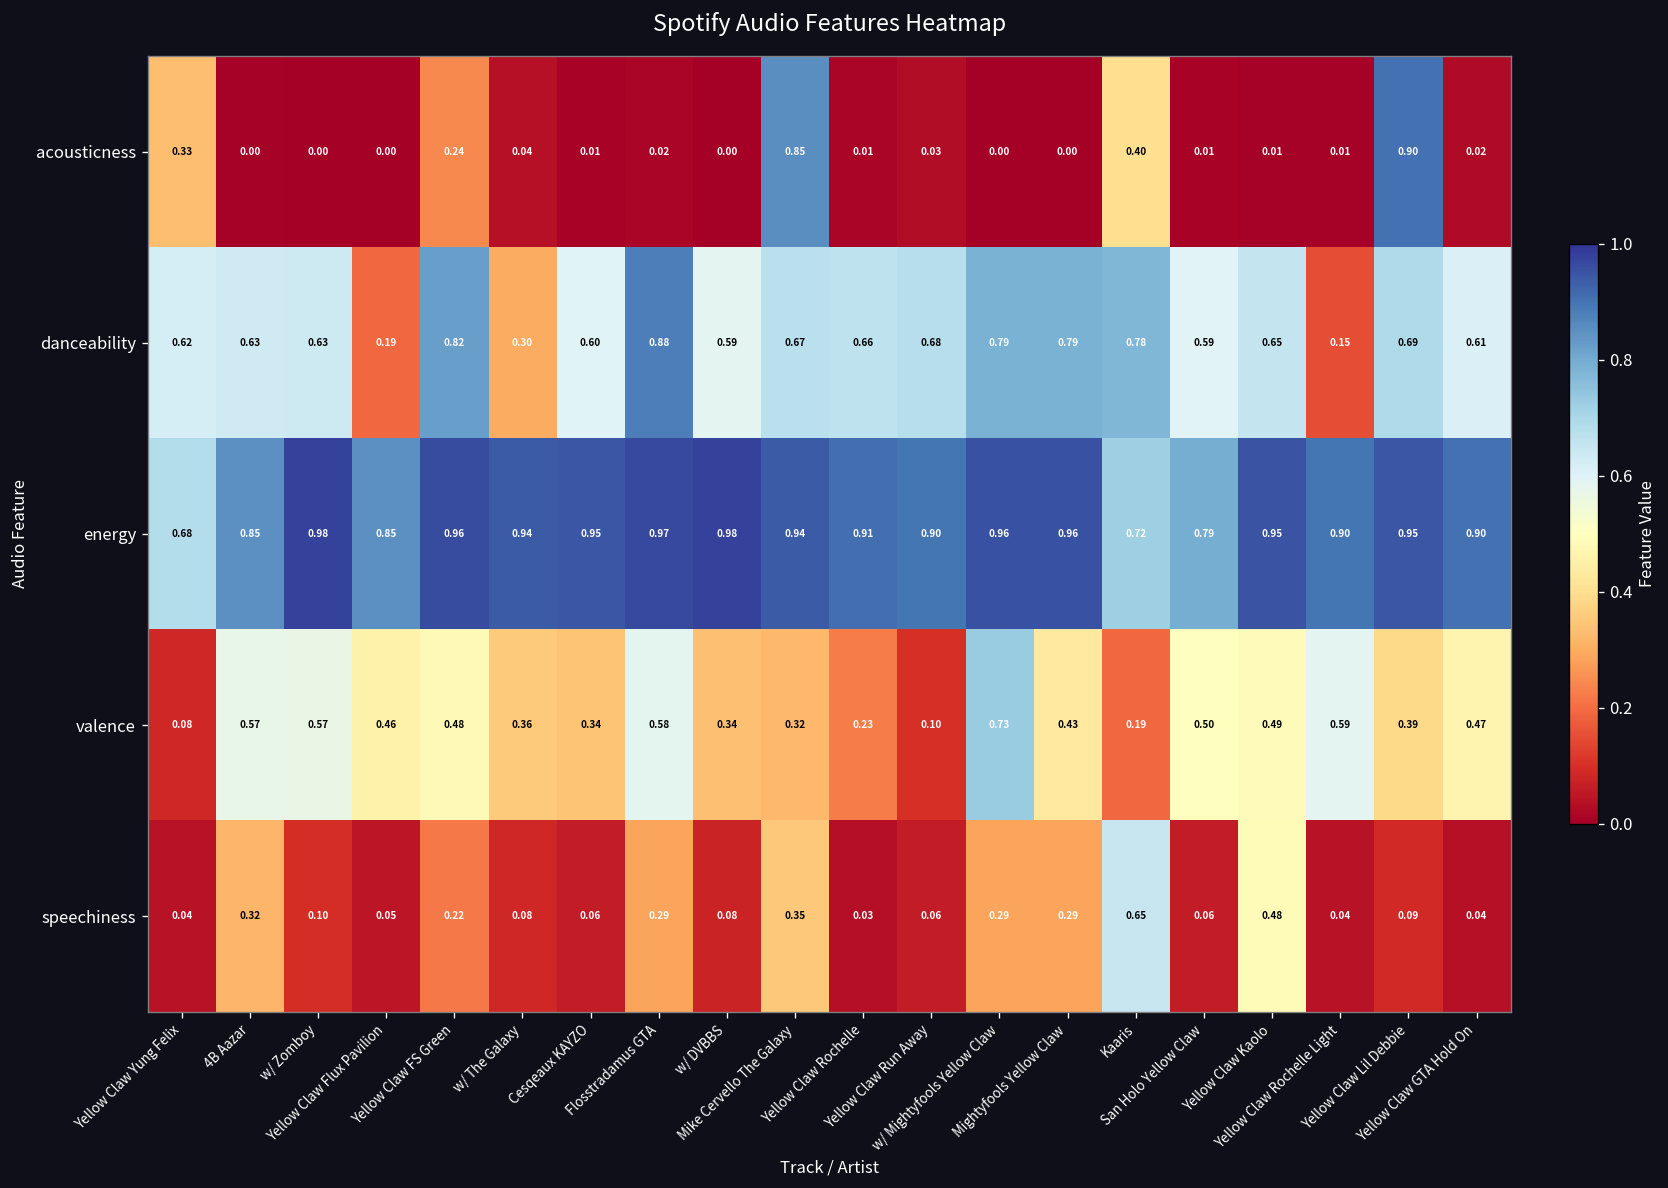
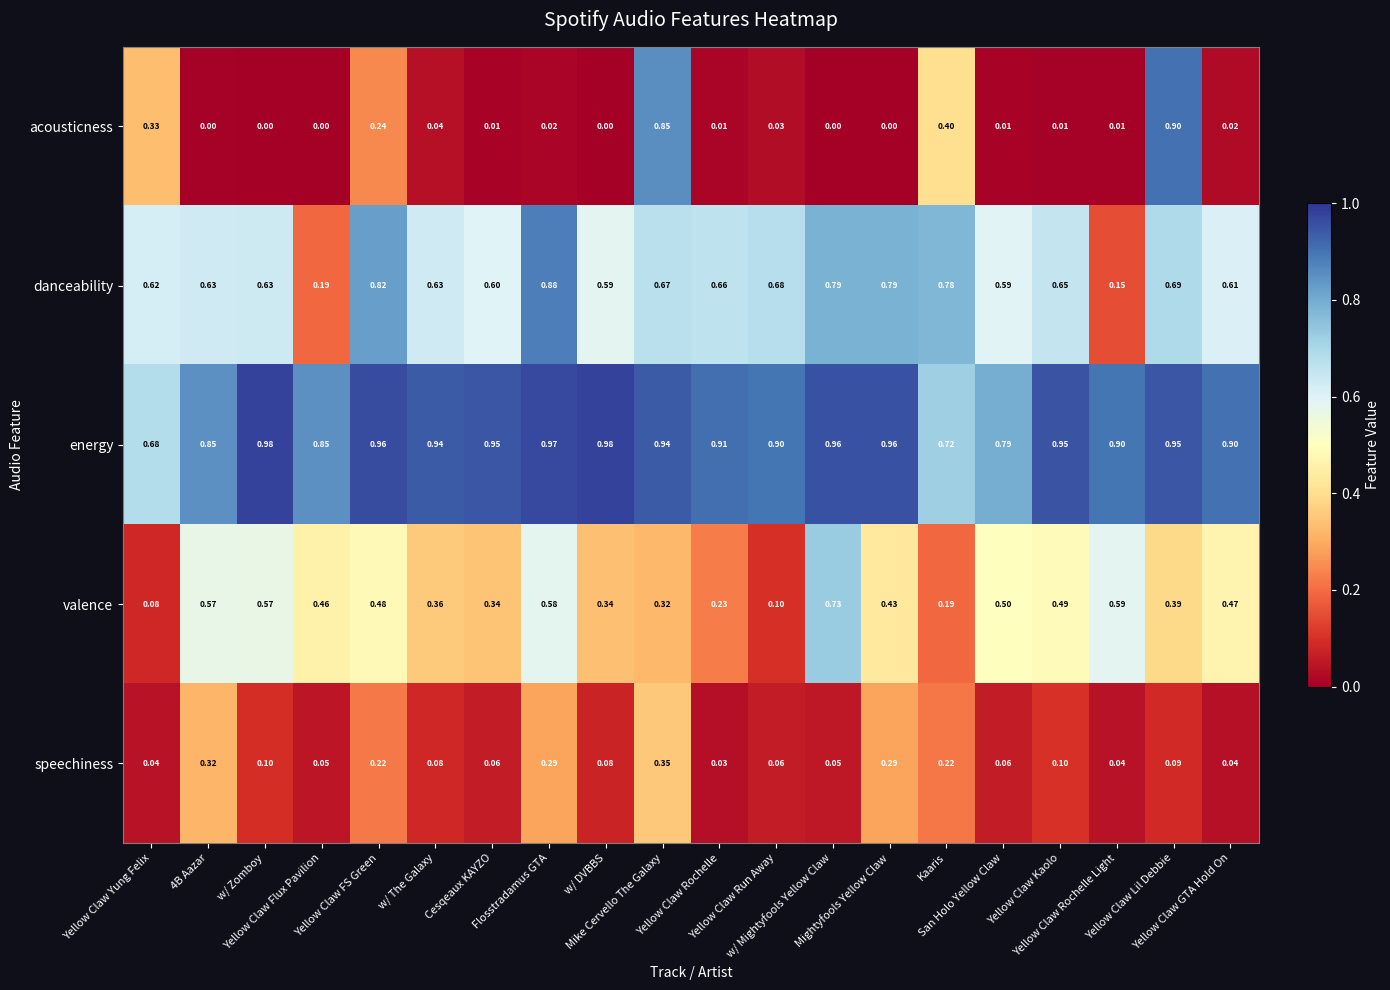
danceability, w/ The Galaxy: 0.30 -> 0.63
speechiness, w/ Mightyfools Yellow Claw: 0.29 -> 0.05
speechiness, Kaaris: 0.65 -> 0.22
speechiness, Yellow Claw Kaolo: 0.48 -> 0.10
